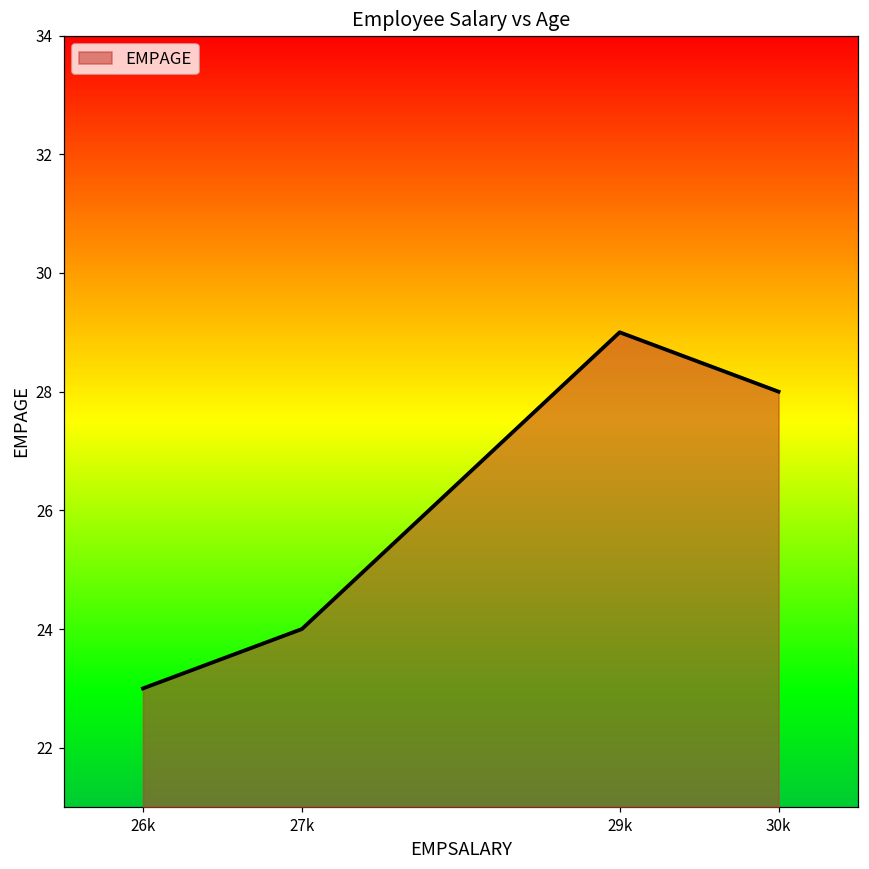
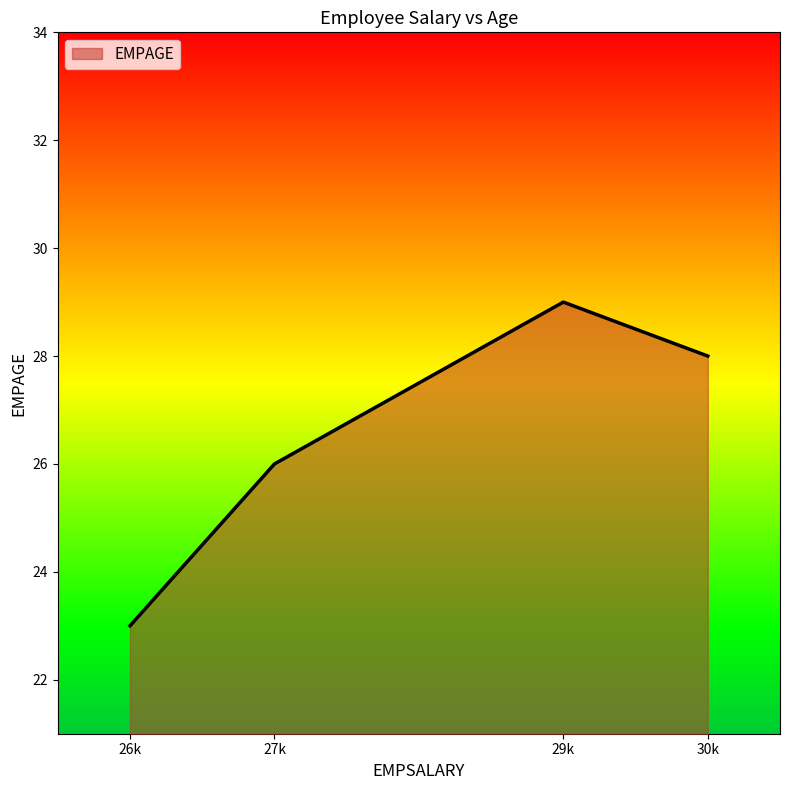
EMPAGE, 27k: 24 -> 26
